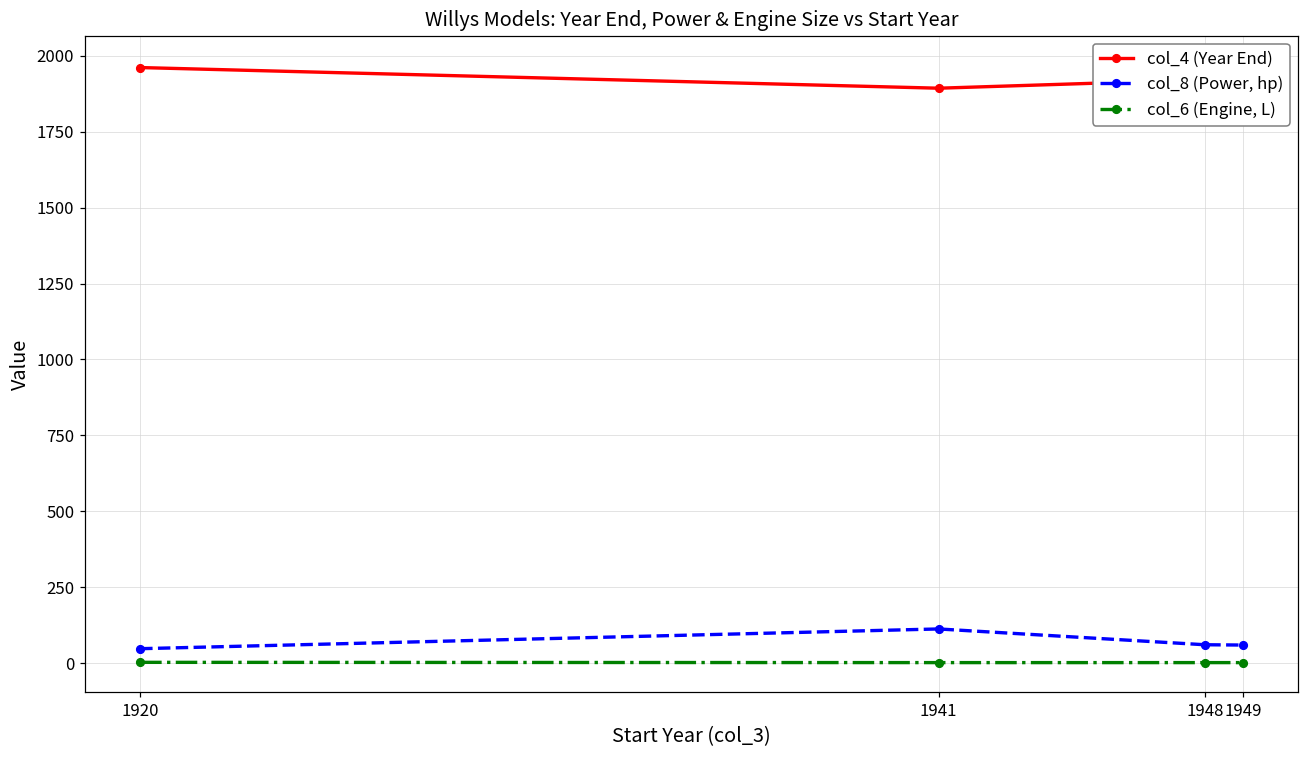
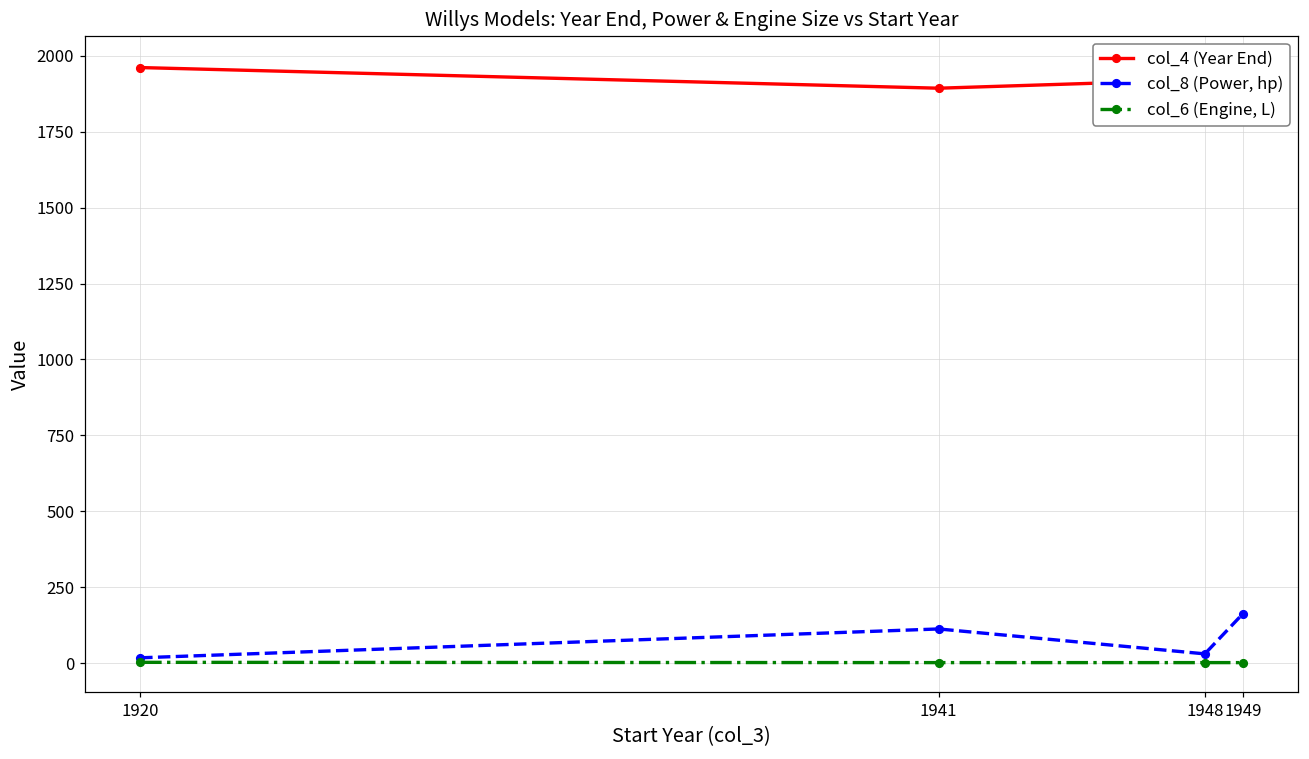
col_8 (Power, hp), 1920: 50 -> 20
col_8 (Power, hp), 1948: 60 -> 30
col_8 (Power, hp), 1949: 60 -> 160
